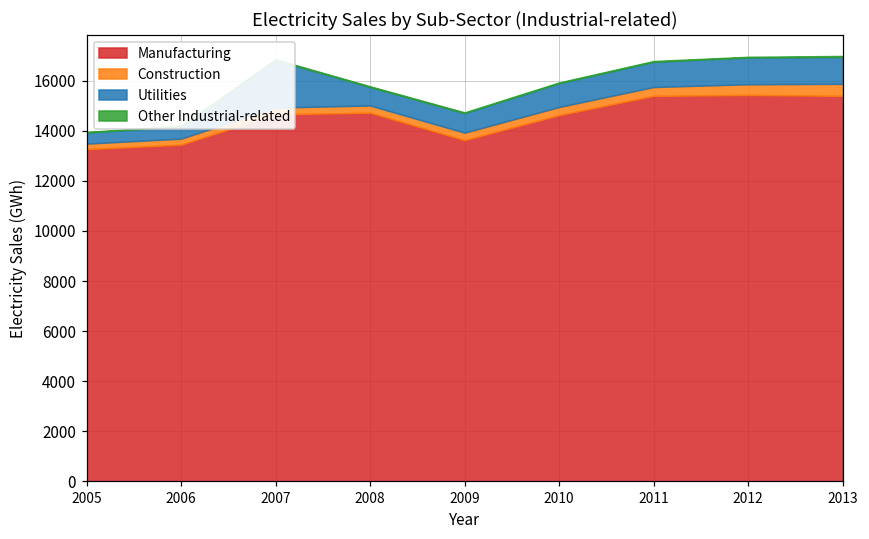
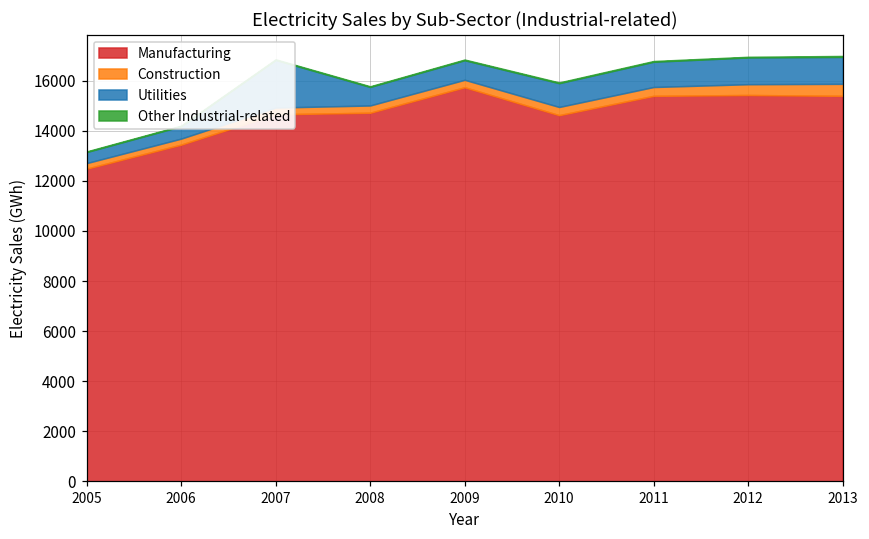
Manufacturing, 2005: 13300 -> 12500
Manufacturing, 2009: 13600 -> 15700
